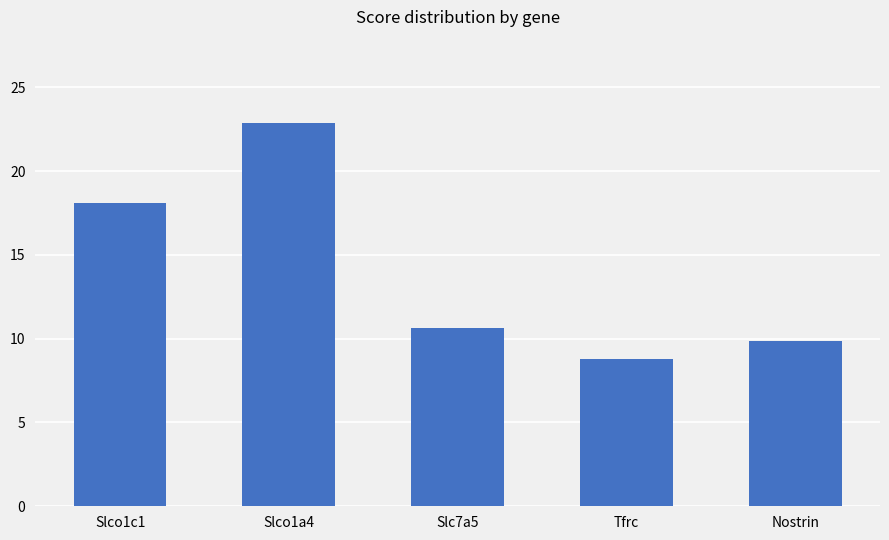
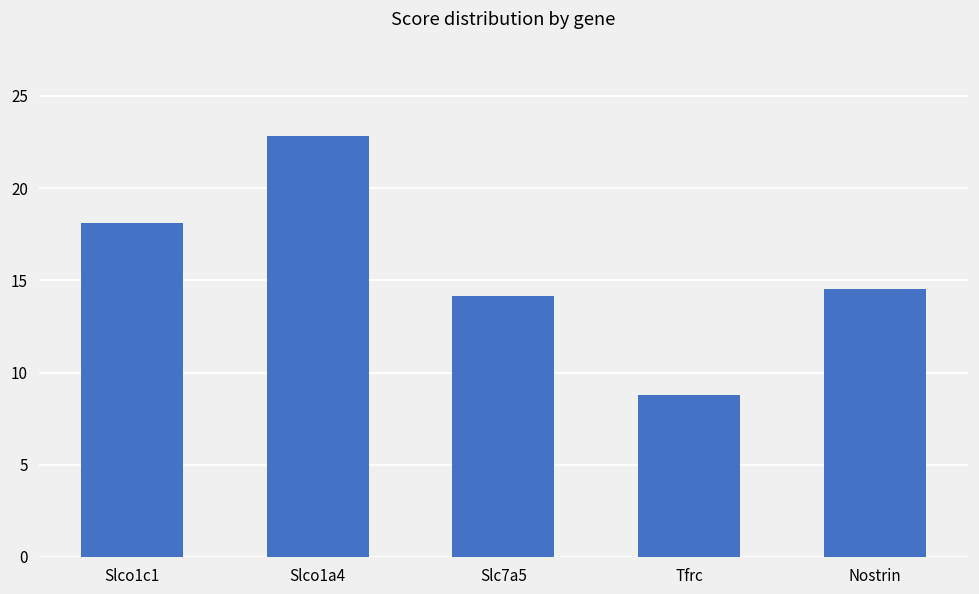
Slc7a5: 10.6 -> 14.1
Nostrin: 9.9 -> 14.5
